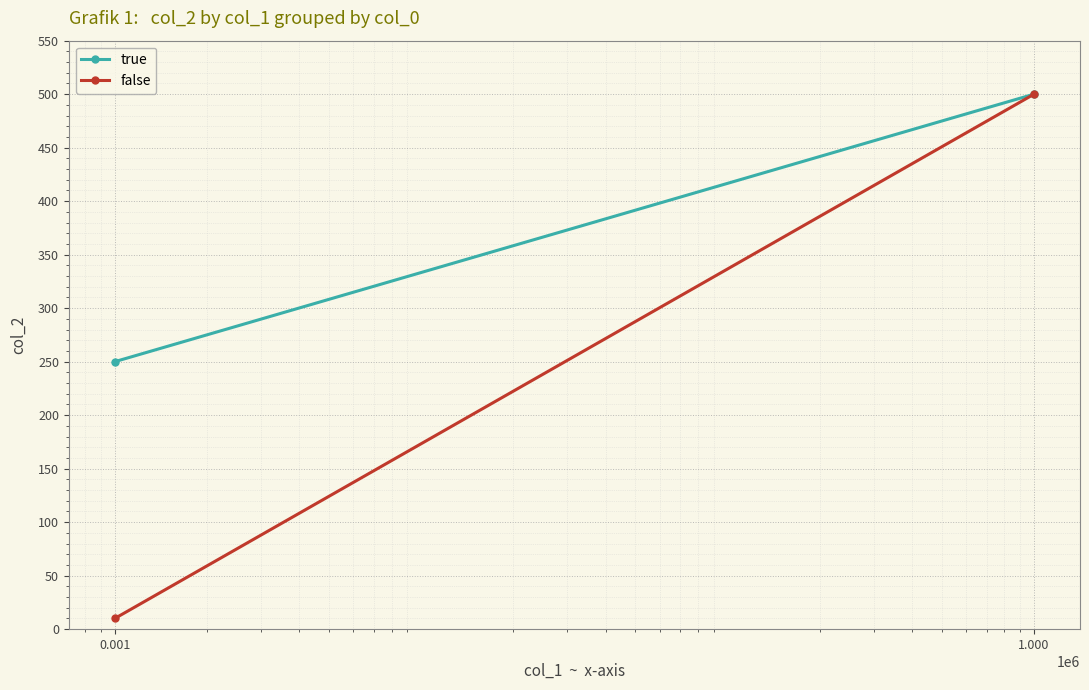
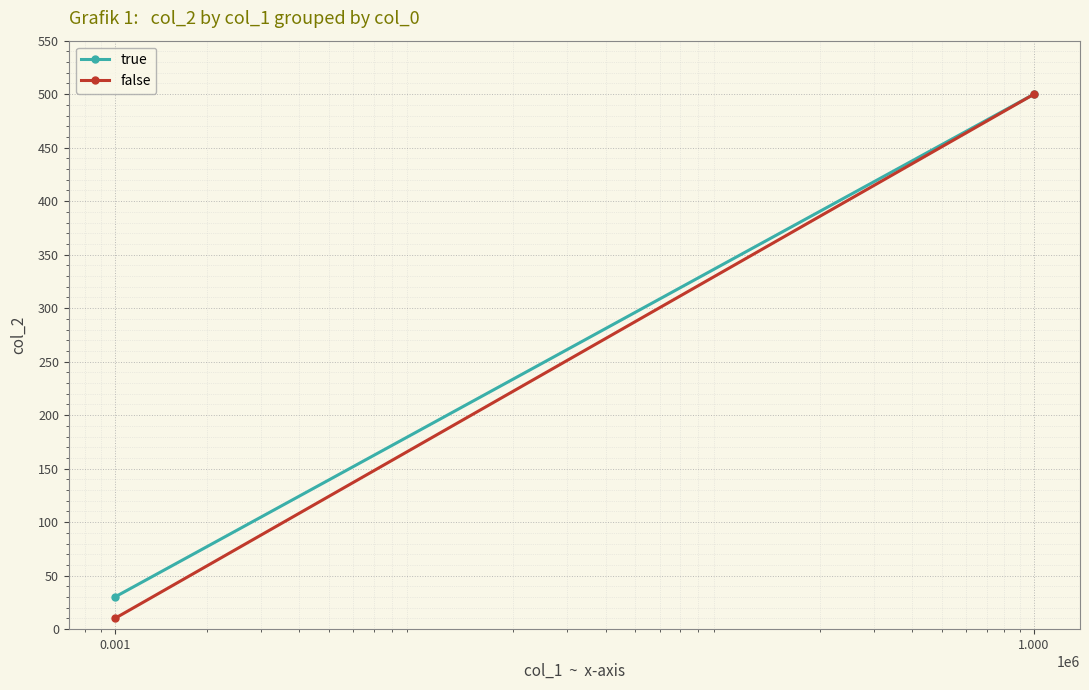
true, 0.001: 250 -> 30
